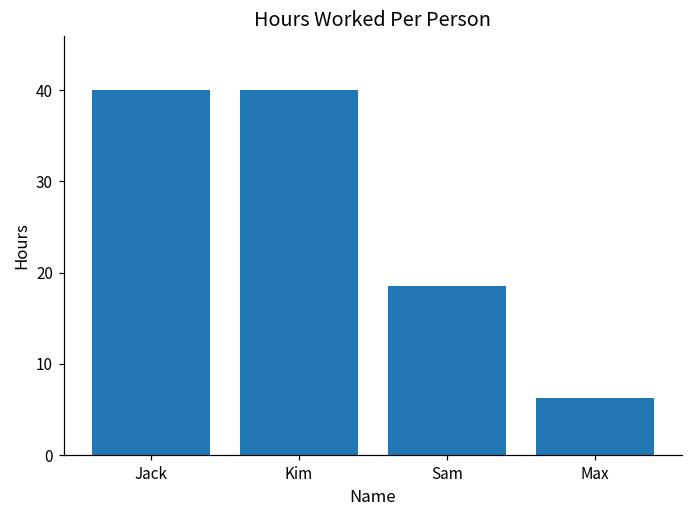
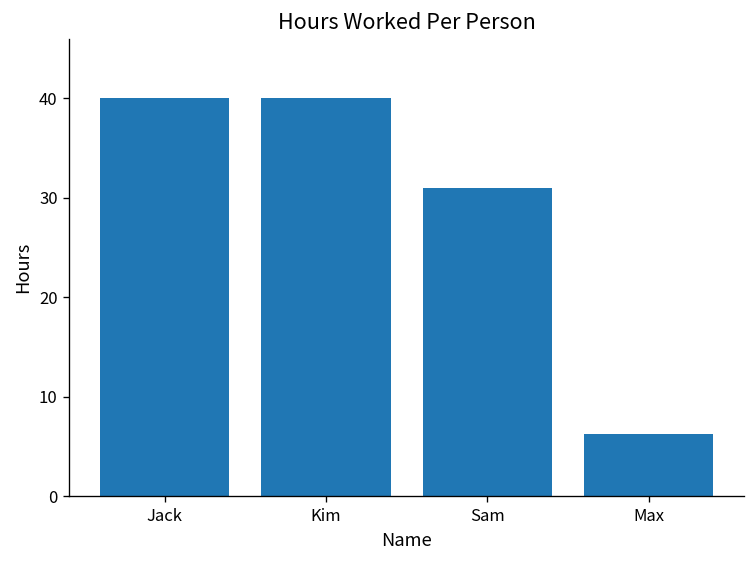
Sam: 19 -> 31
